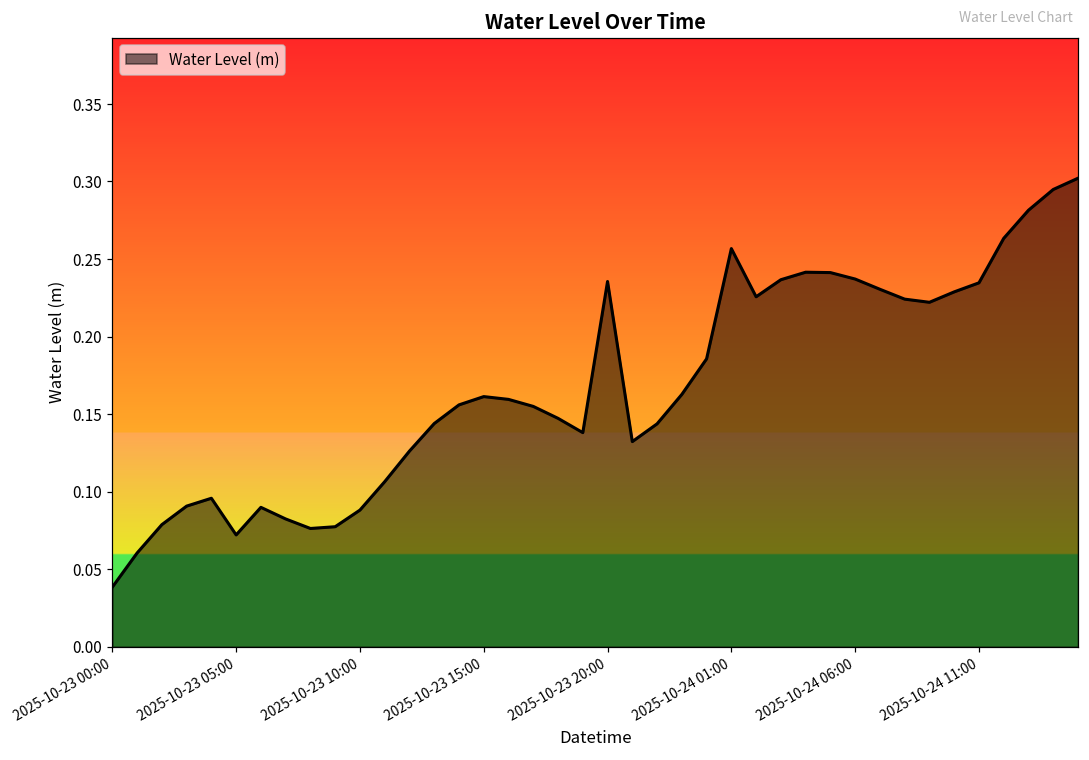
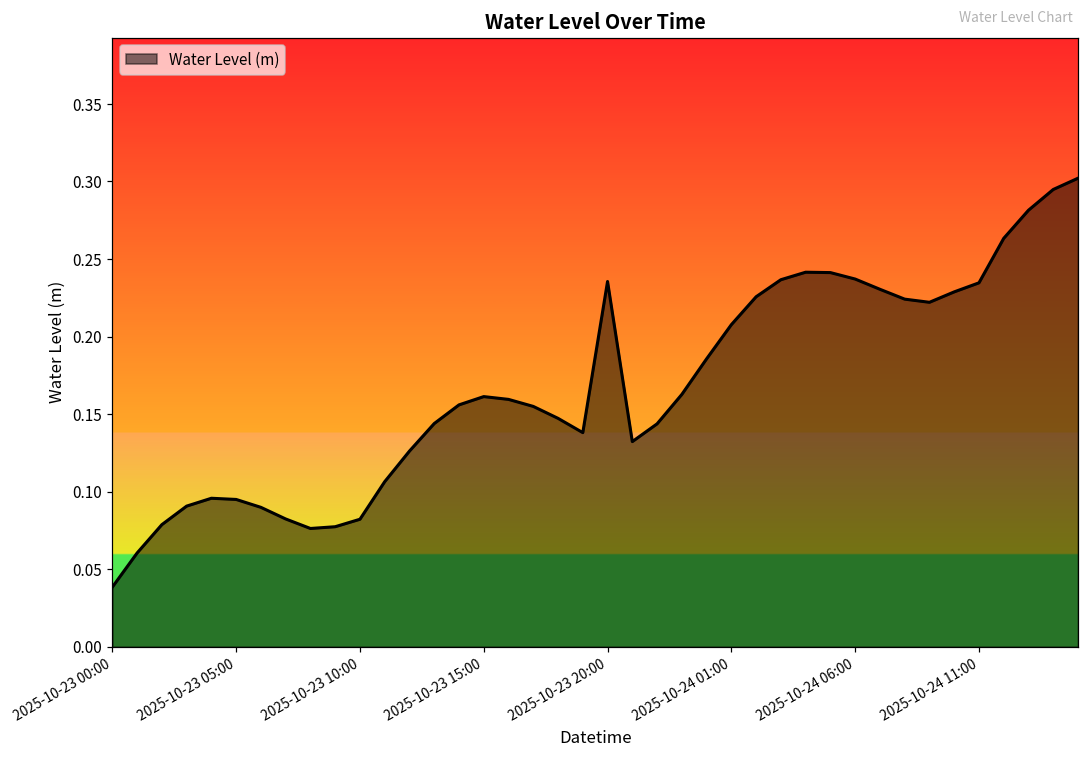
2025-10-23 05:00: 0.072 -> 0.095
2025-10-23 10:00: 0.088 -> 0.082
2025-10-24 01:00: 0.257 -> 0.208
